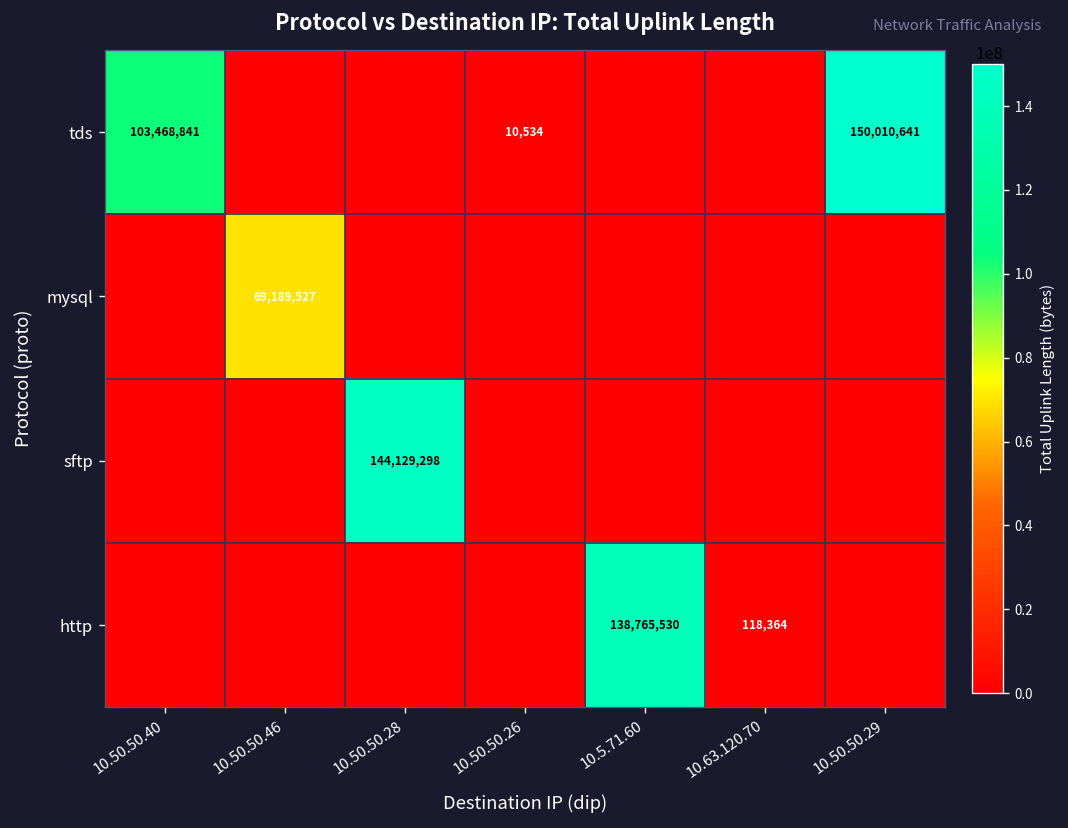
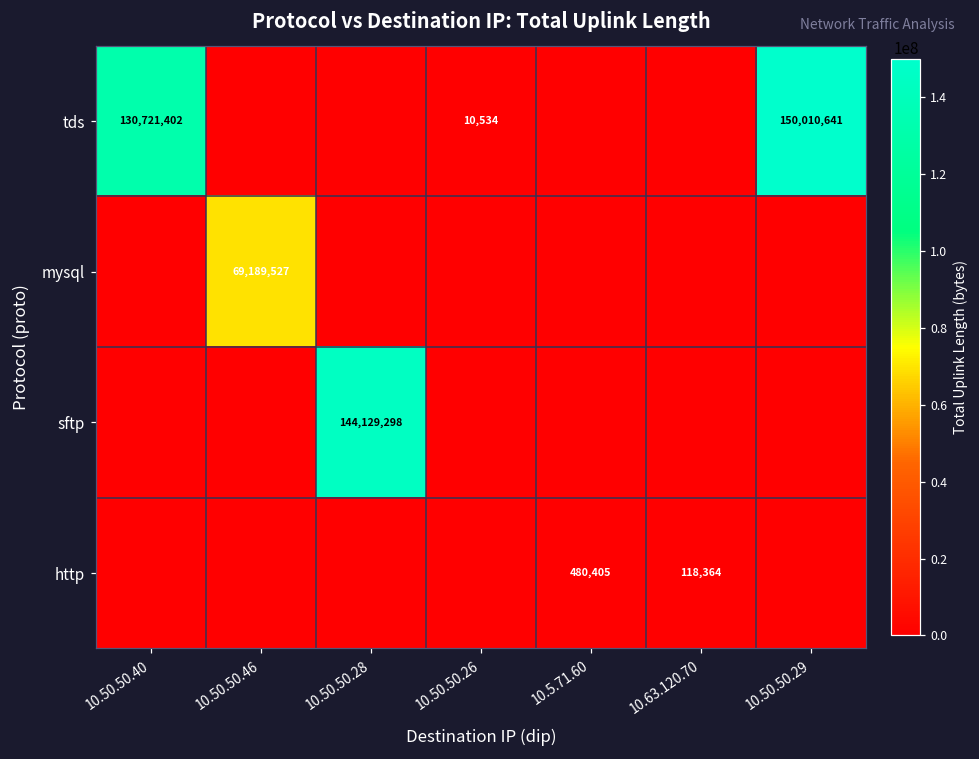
tds, 10.50.50.40: 103,468,841 -> 130,721,402
http, 10.5.71.60: 138,765,530 -> 480,405
